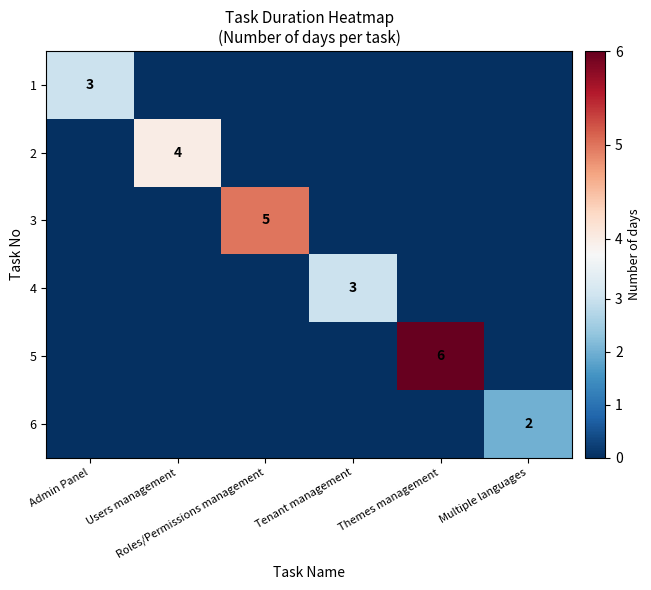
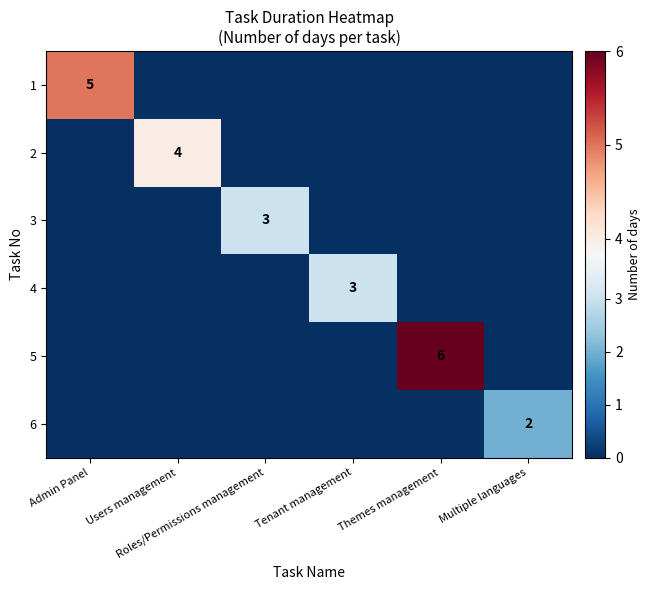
1, Admin Panel: 3 -> 5
3, Roles/Permissions management: 5 -> 3
